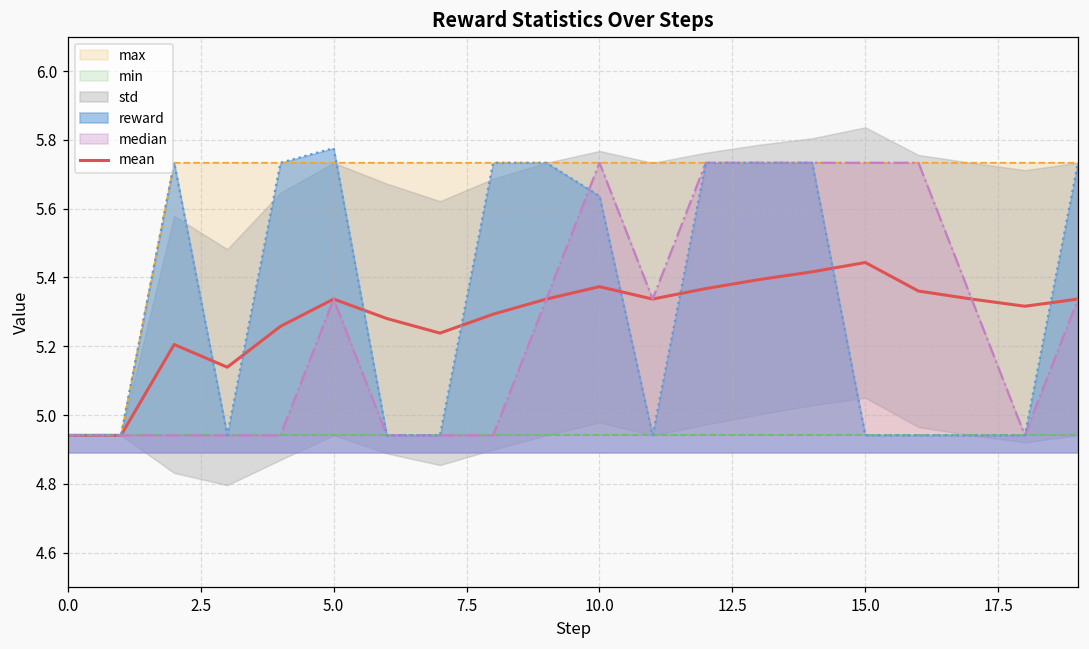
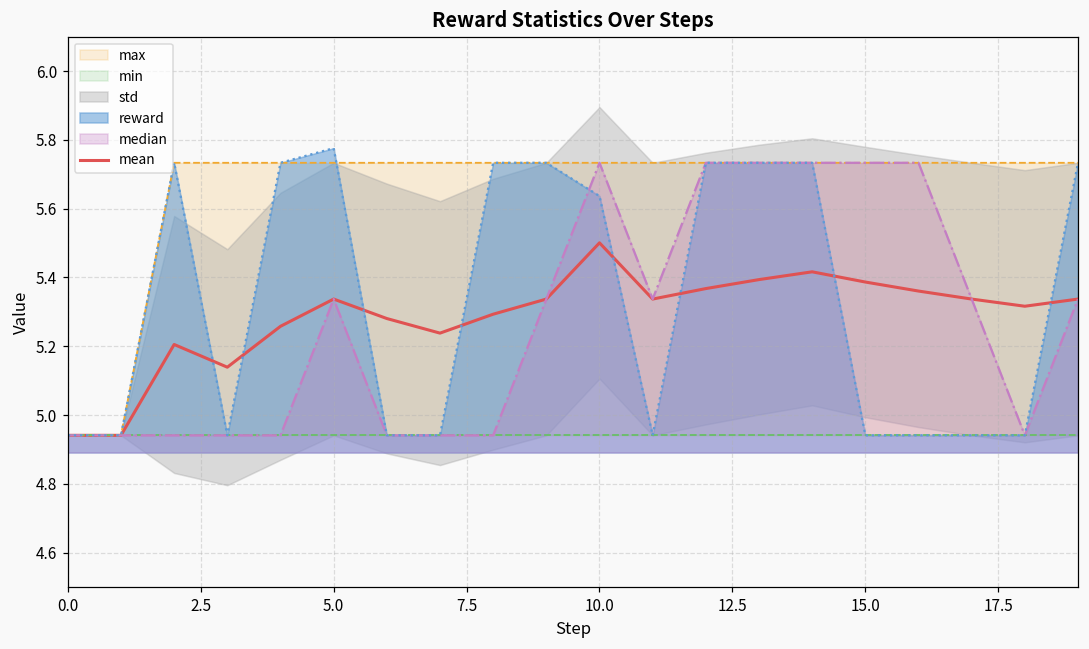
mean, 10.0: 5.37 -> 5.50
mean, 15.0: 5.44 -> 5.39
